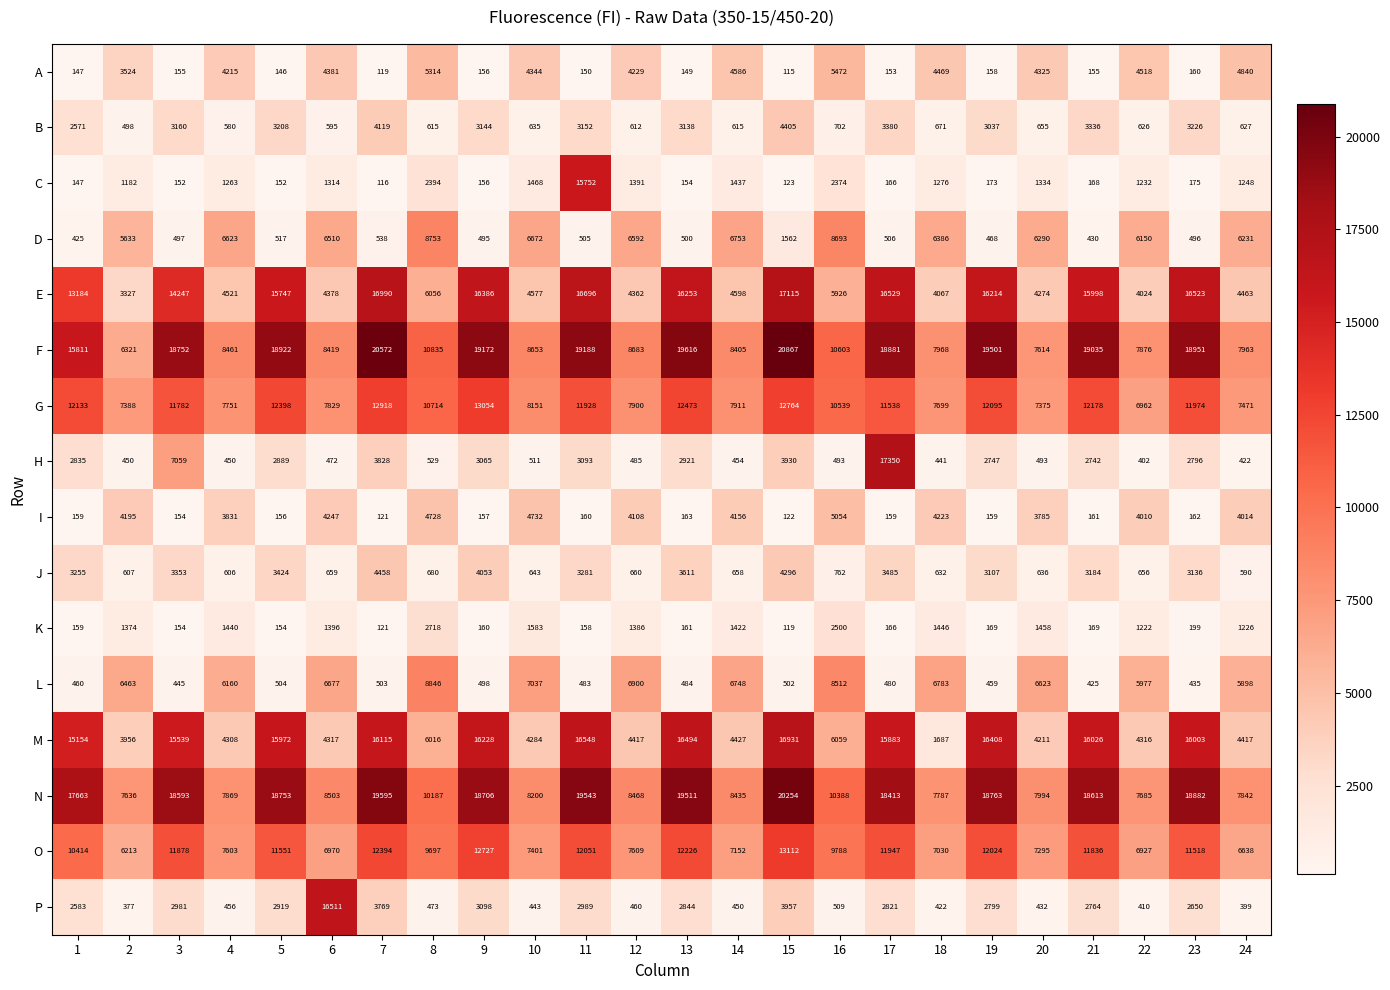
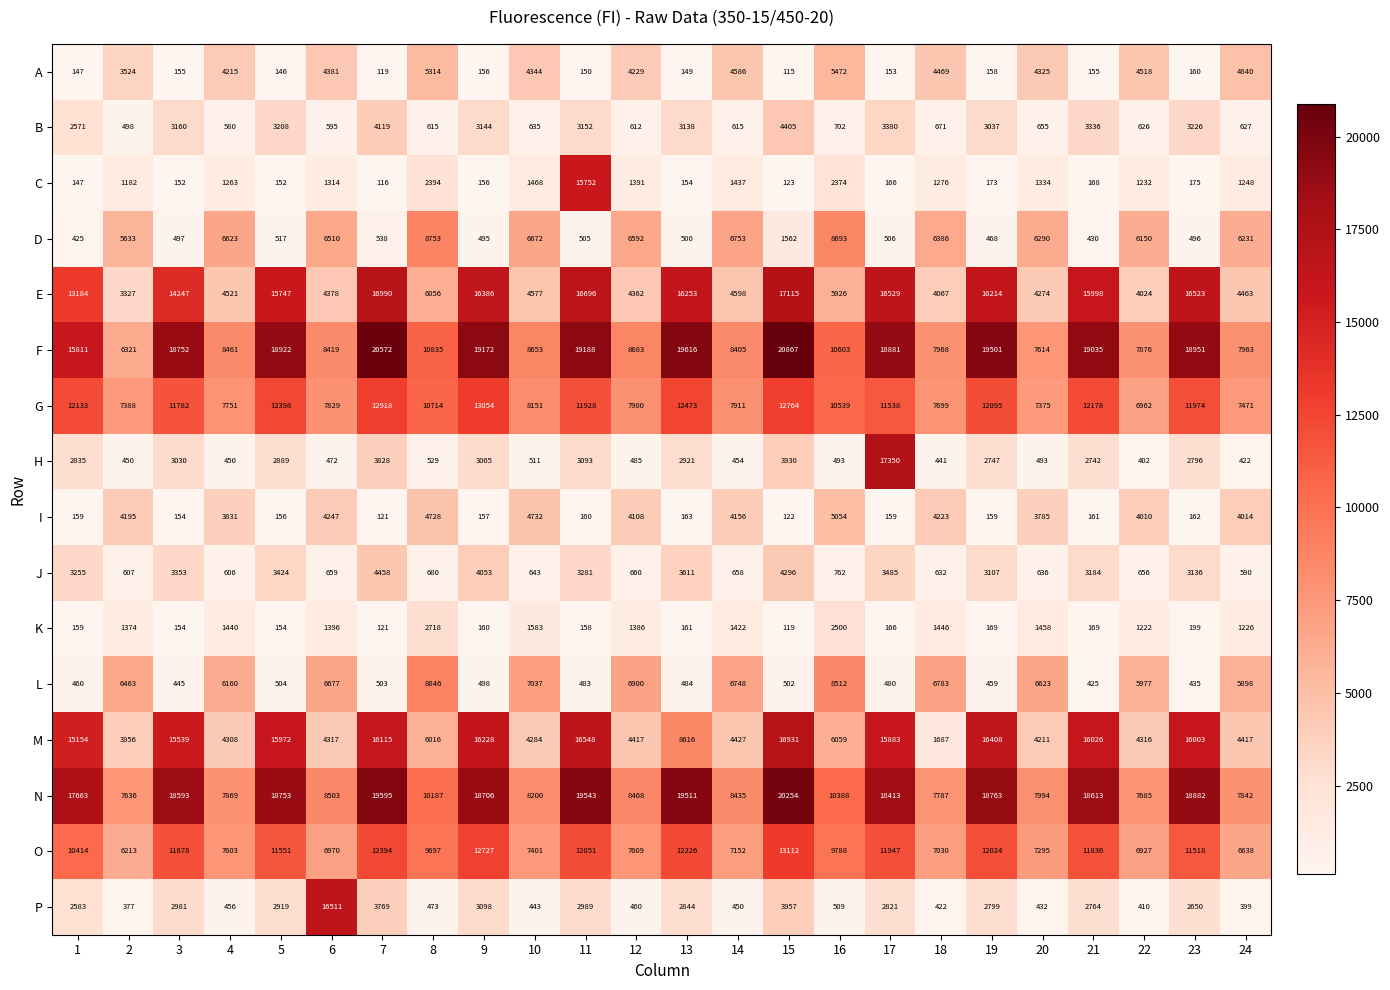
H, 3: 7059 -> 3030
M, 13: 16494 -> 8616
